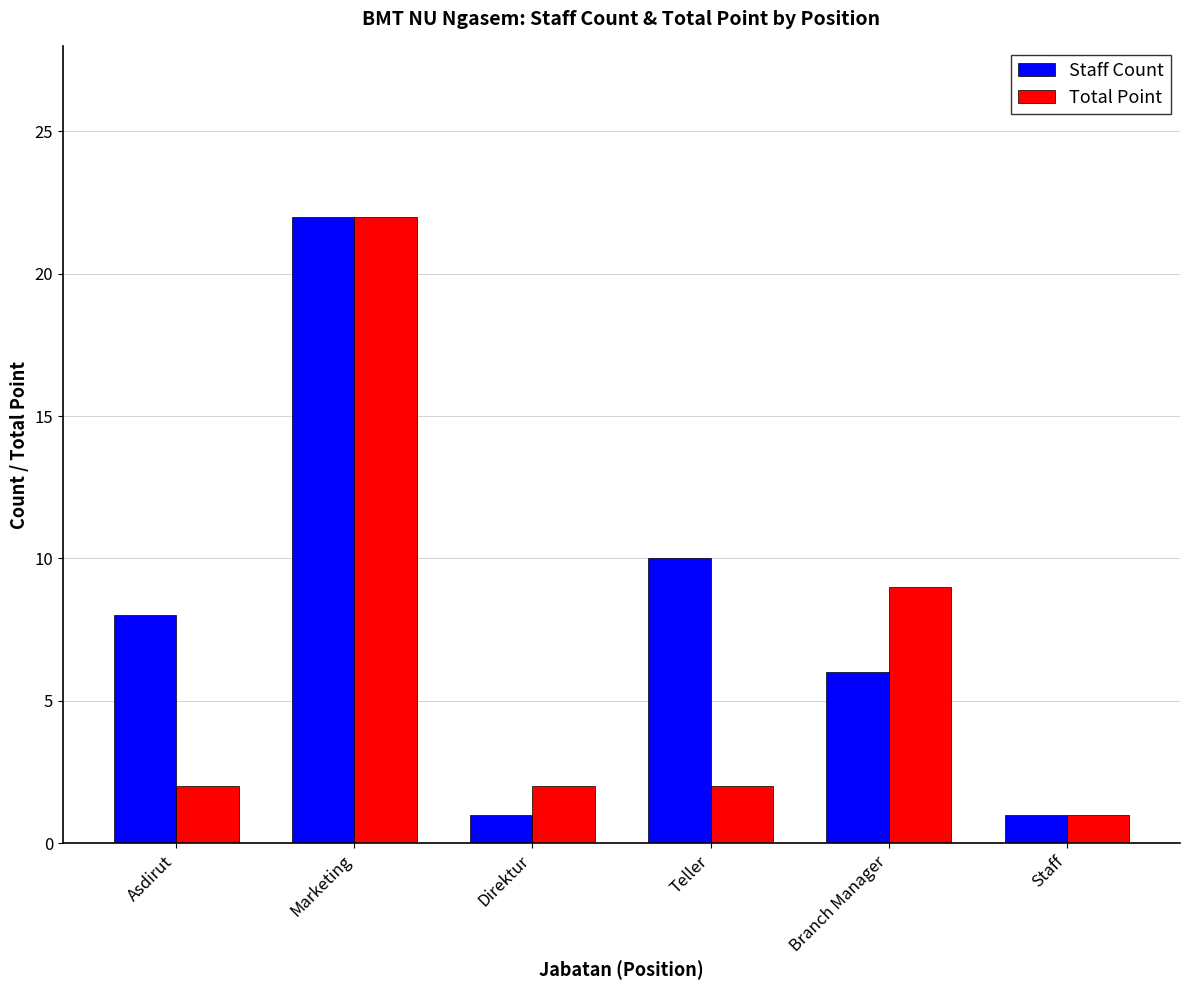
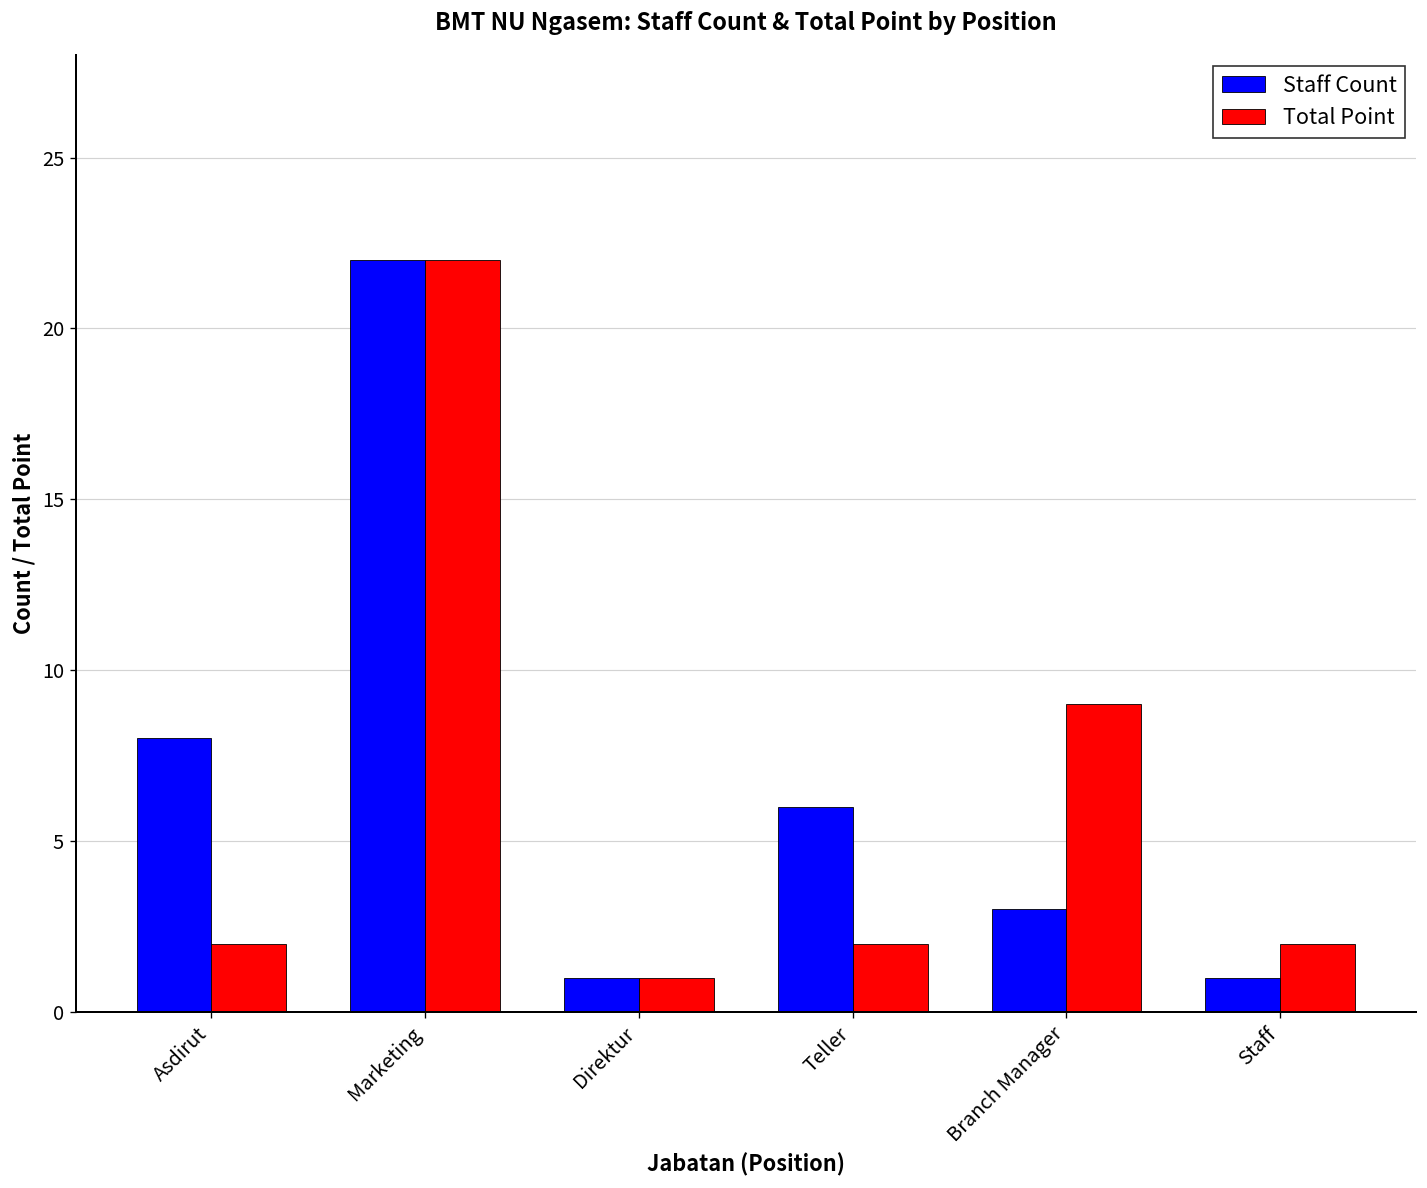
Total Point, Direktur: 2 -> 1
Staff Count, Teller: 10 -> 6
Staff Count, Branch Manager: 6 -> 3
Total Point, Staff: 1 -> 2
